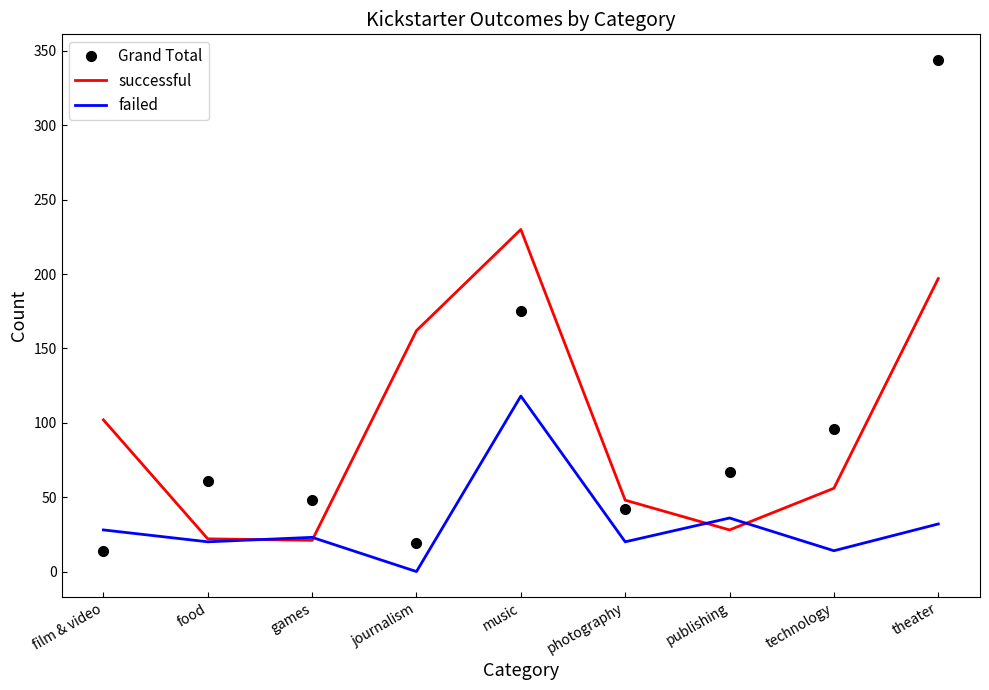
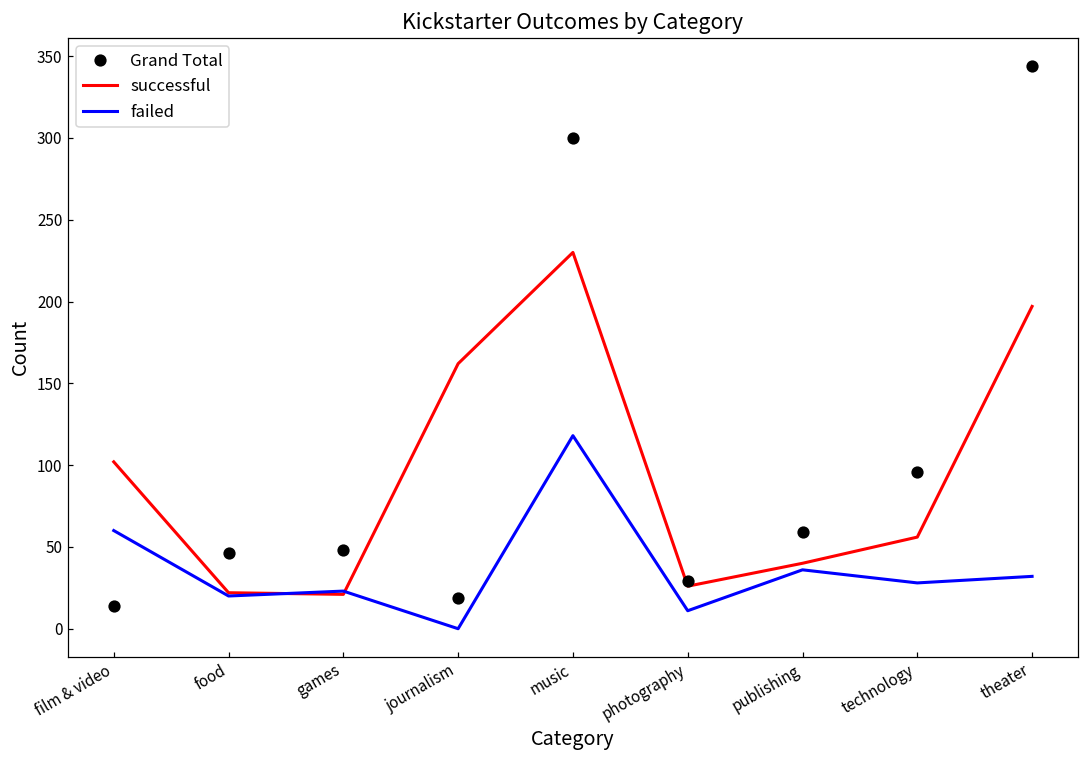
failed, film & video: 28 -> 60
Grand Total, food: 61 -> 46
Grand Total, music: 175 -> 300
Grand Total, photography: 42 -> 29
successful, photography: 48 -> 26
failed, photography: 20 -> 11
Grand Total, publishing: 67 -> 59
successful, publishing: 28 -> 40
failed, technology: 14 -> 28
